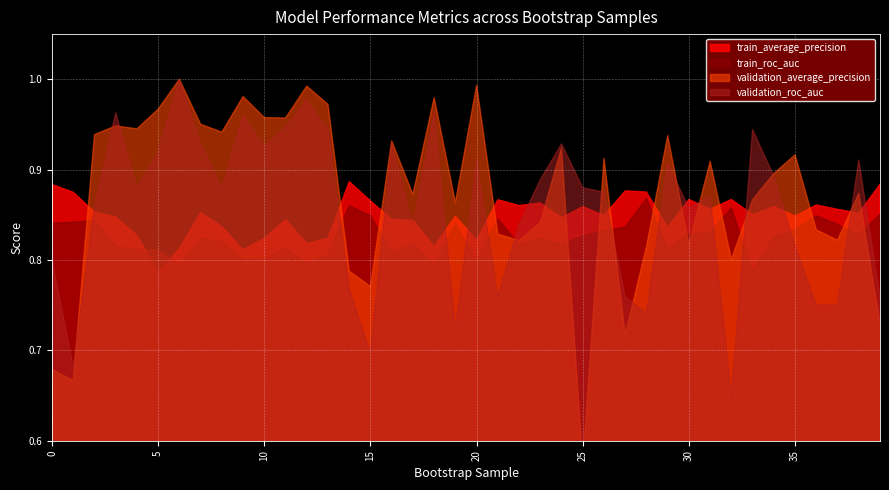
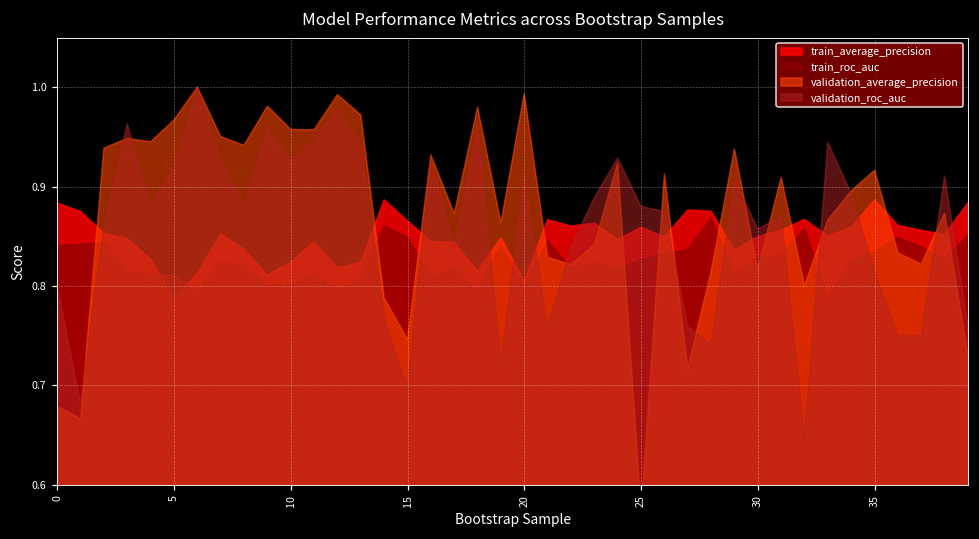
validation_average_precision, 15: 0.77 -> 0.75
train_average_precision, 20: 0.82 -> 0.80
train_average_precision, 30: 0.87 -> 0.85
train_average_precision, 35: 0.85 -> 0.89
